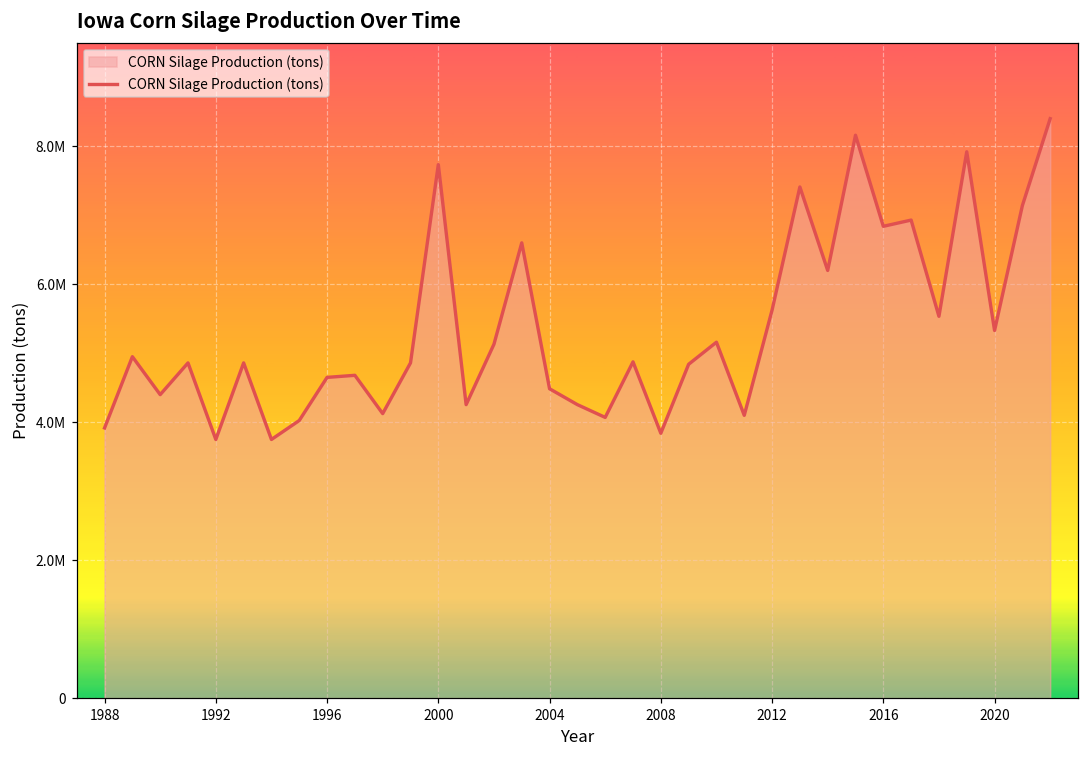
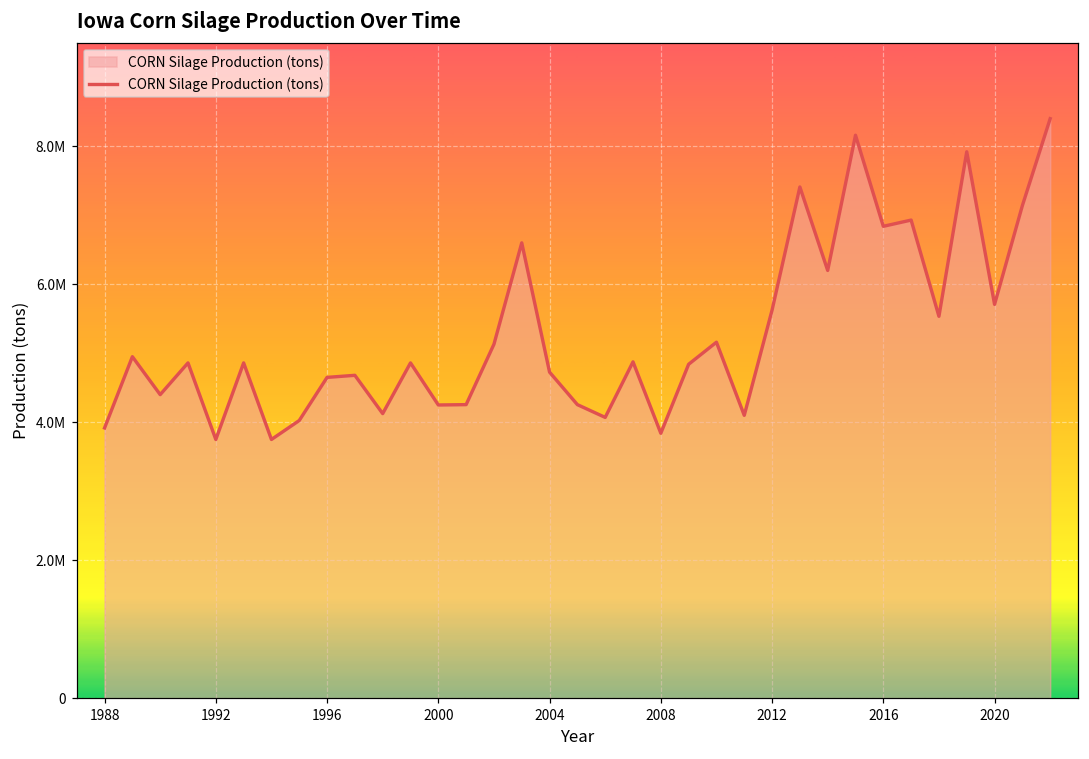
2000: 7700000 -> 4300000
2004: 4500000 -> 4700000
2020: 5300000 -> 5700000
